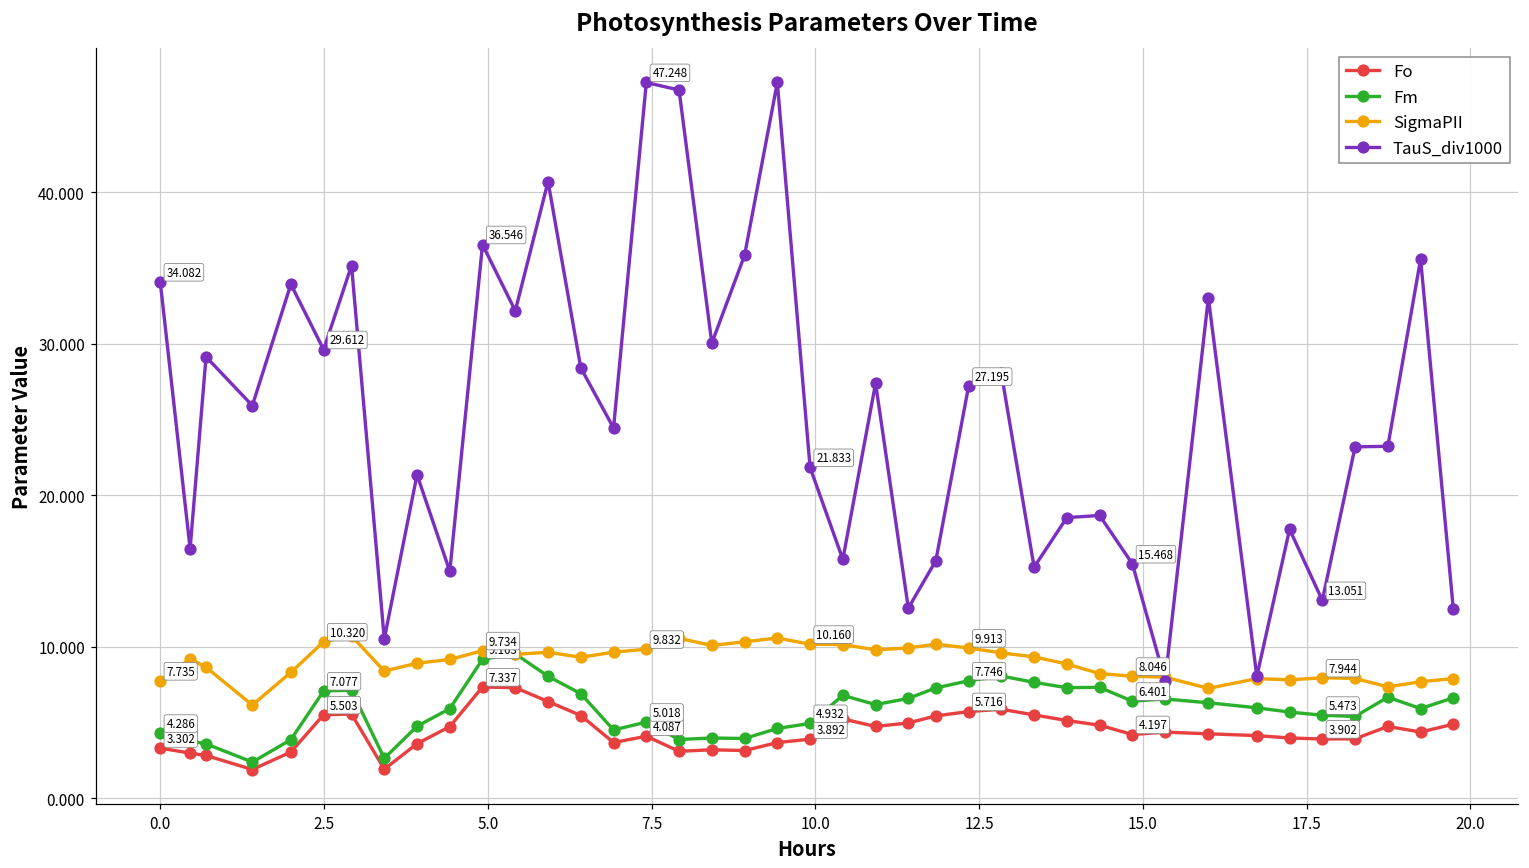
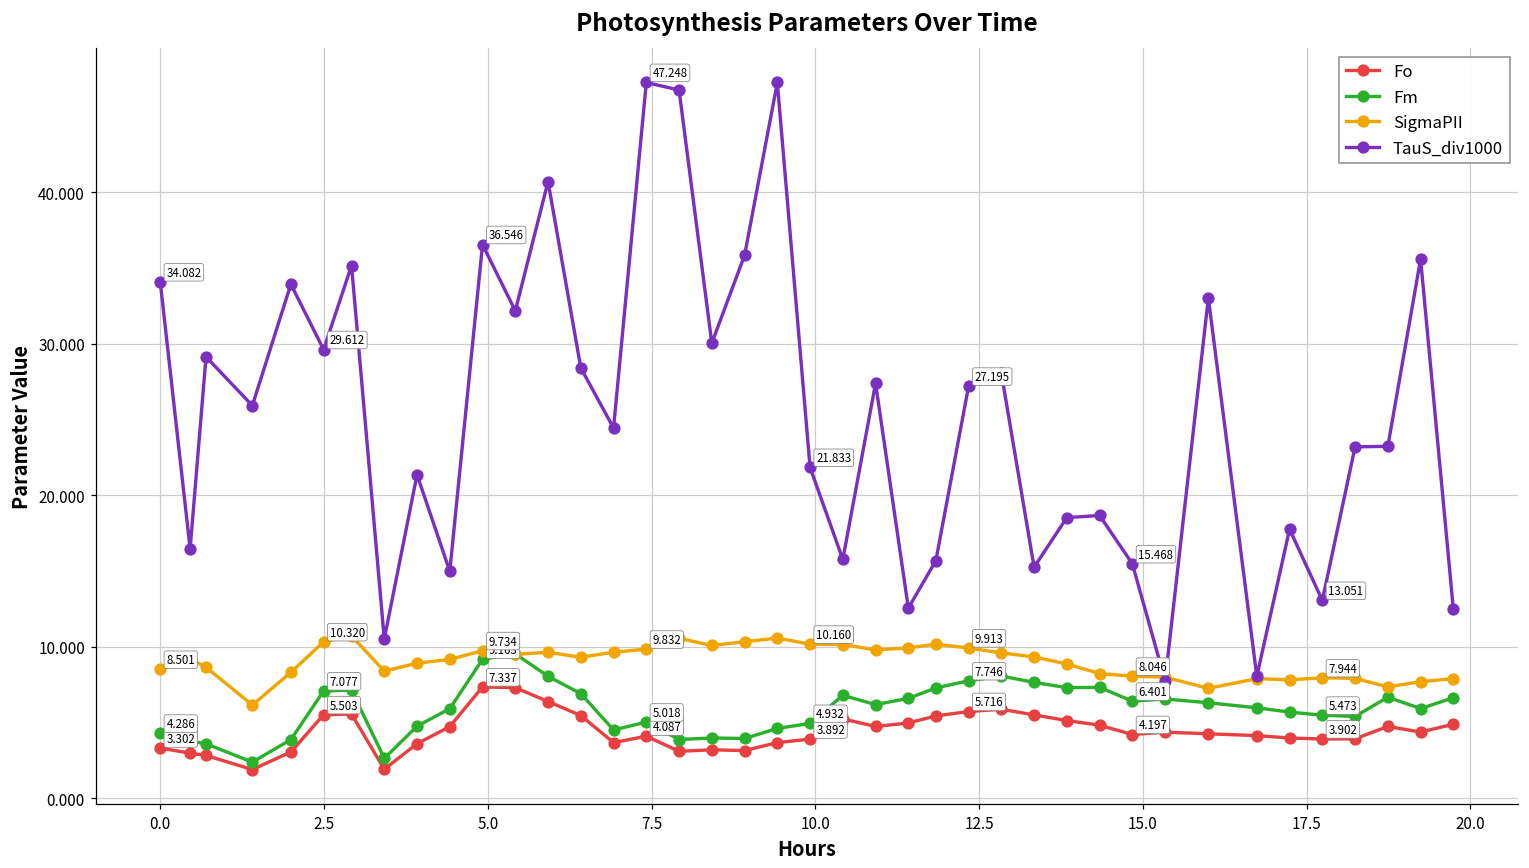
SigmaPII, 0.0: 7.735 -> 8.501
